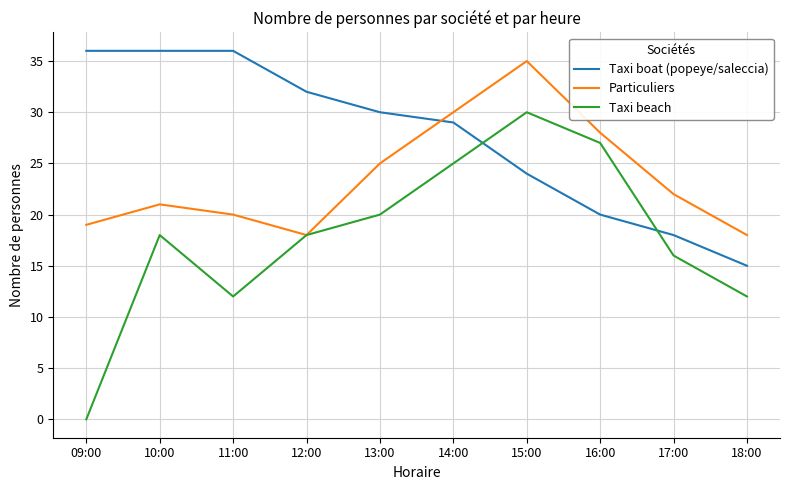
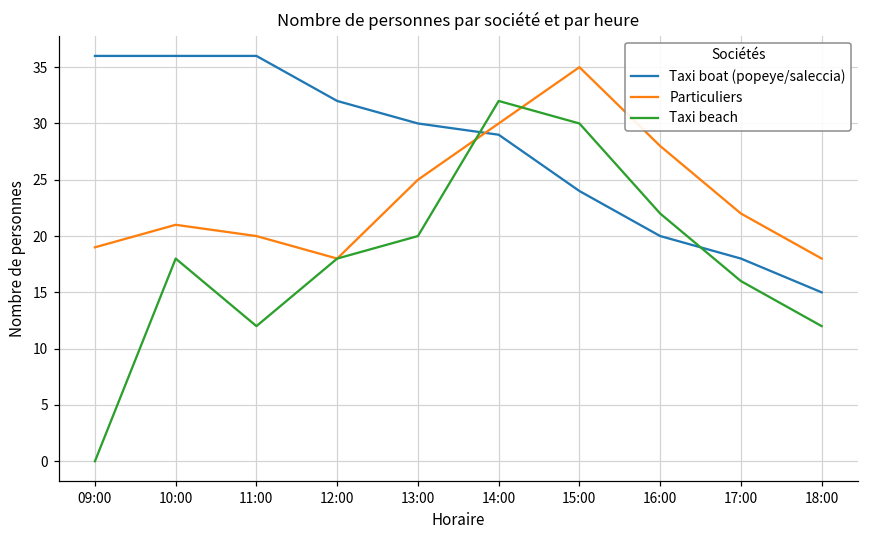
Taxi beach, 14:00: 25 -> 32
Taxi beach, 16:00: 27 -> 22
